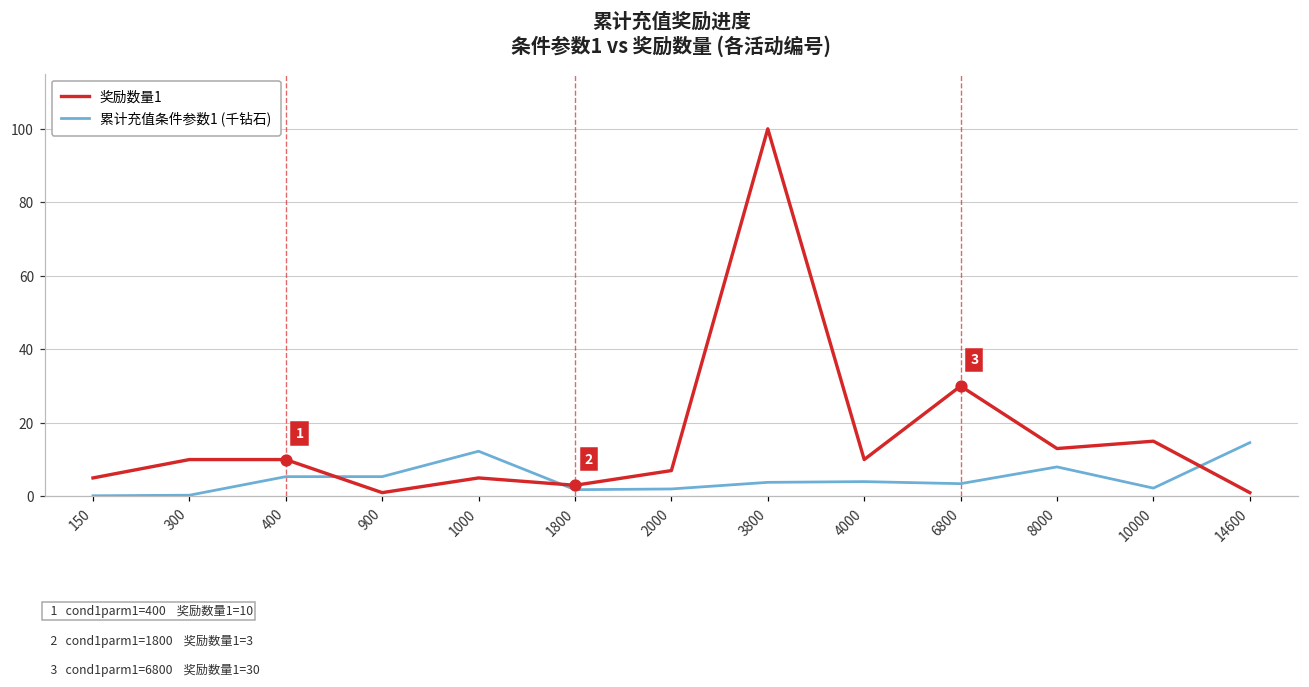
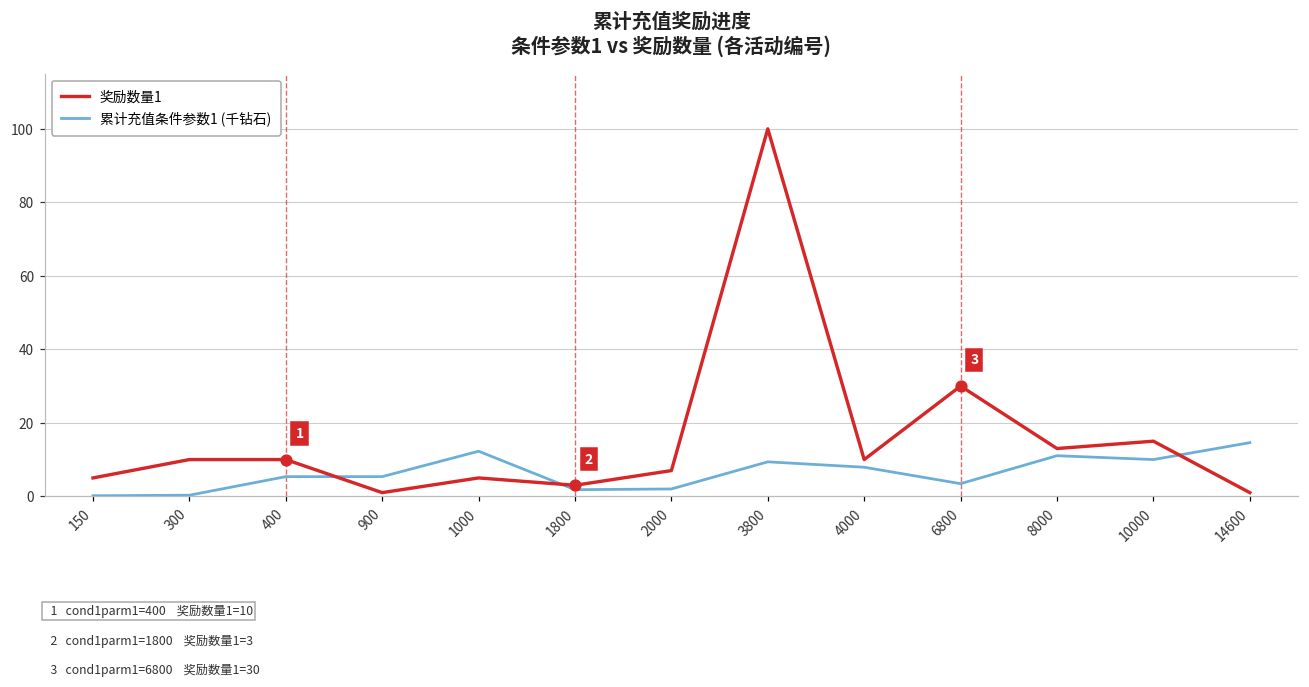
累计充值条件参数1 (千钻石), 3800: 4 -> 9
累计充值条件参数1 (千钻石), 4000: 4 -> 8
累计充值条件参数1 (千钻石), 8000: 8 -> 11
累计充值条件参数1 (千钻石), 10000: 2 -> 10
